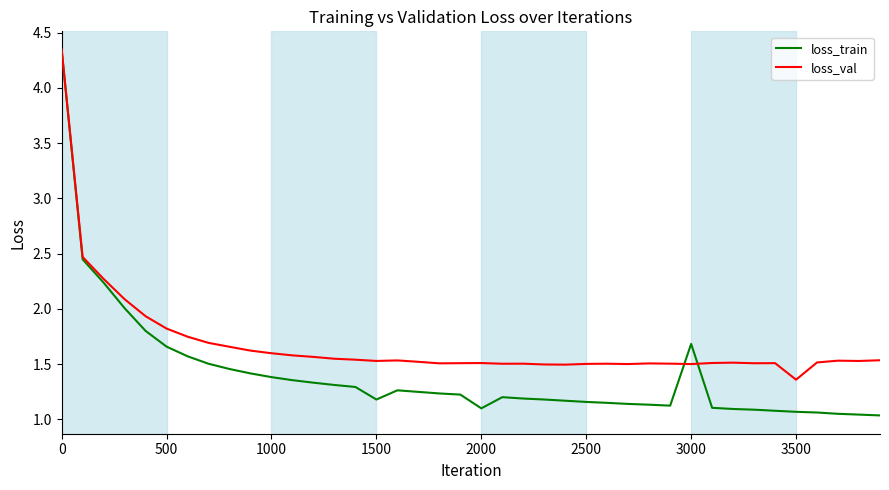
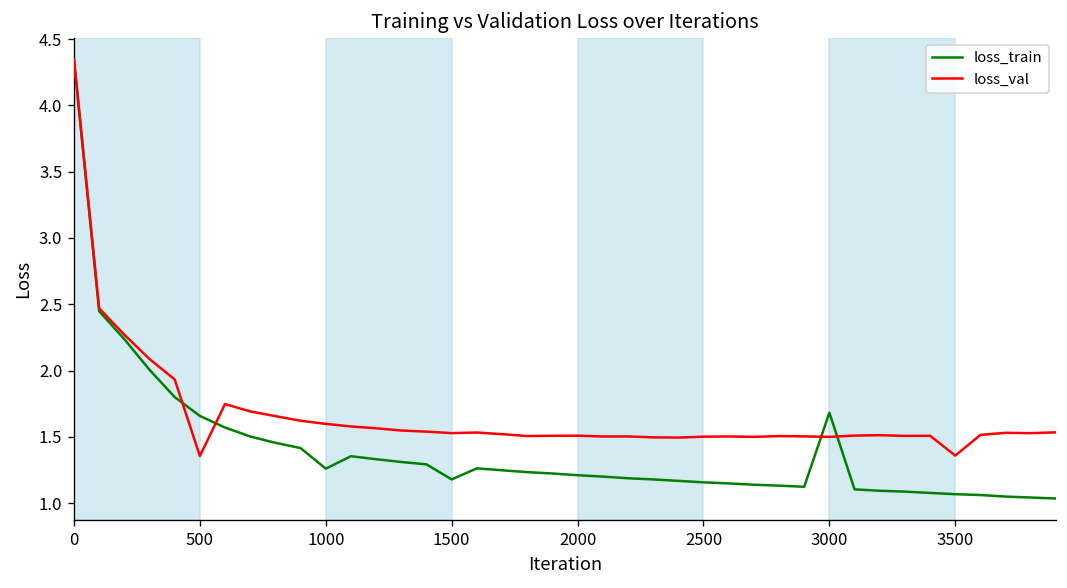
loss_val, 500: 1.82 -> 1.36
loss_train, 1000: 1.38 -> 1.26
loss_train, 2000: 1.10 -> 1.21
